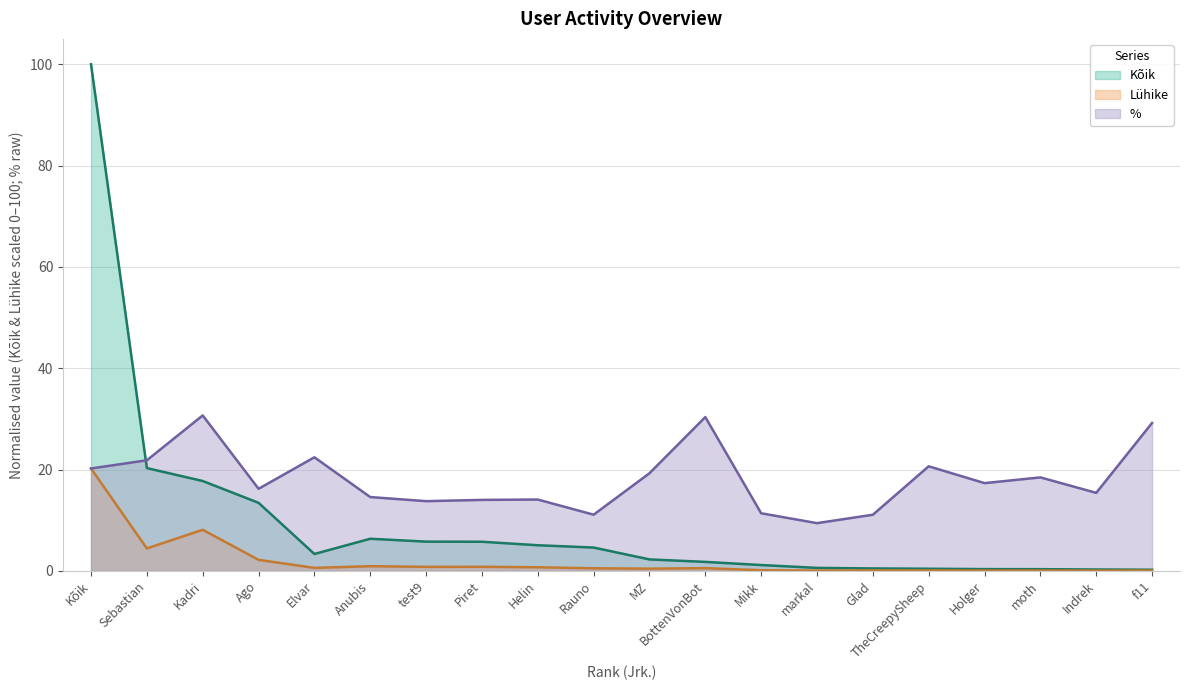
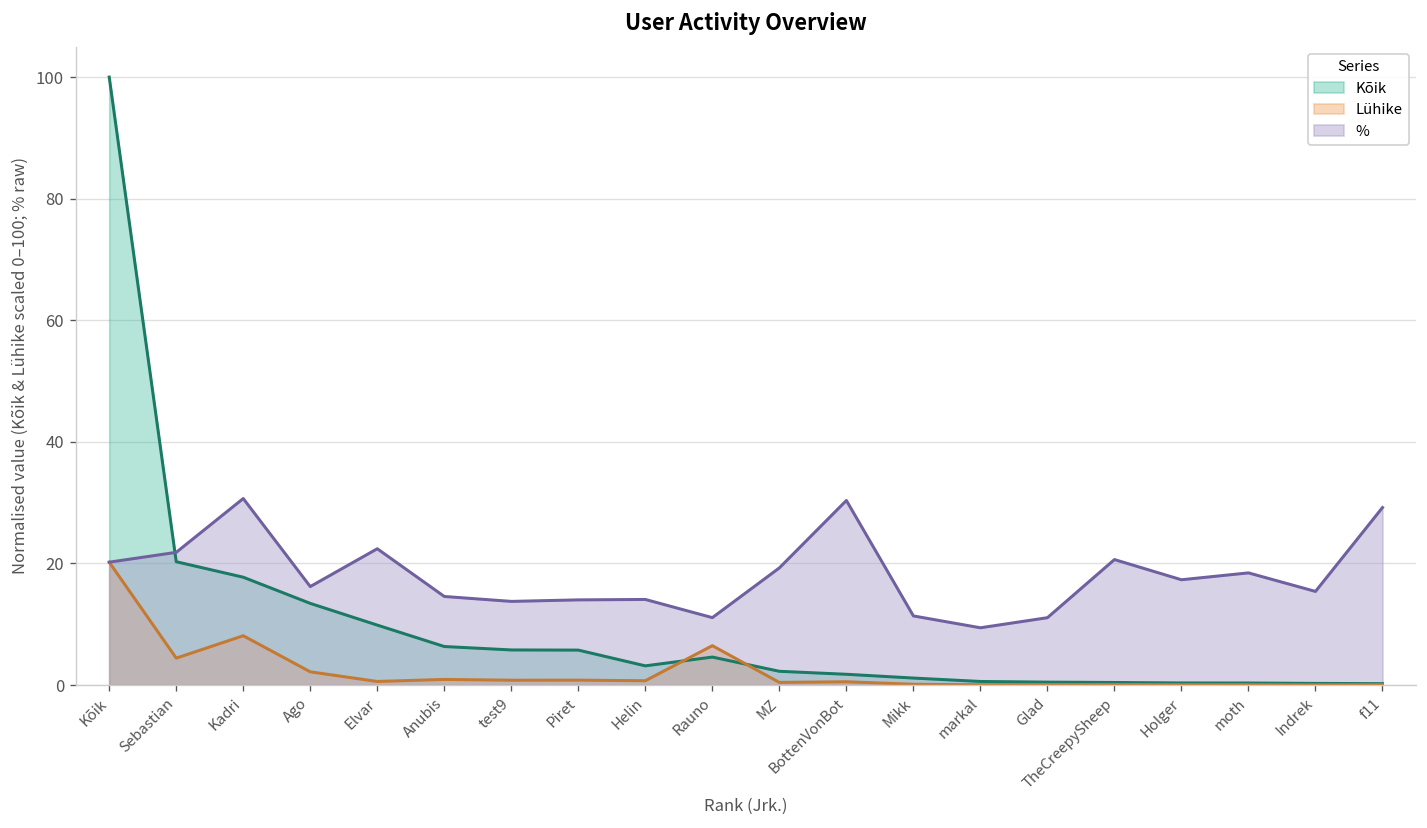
Kõik, Elvar: 3 -> 10
Kõik, Helin: 5 -> 3
Lühike, Rauno: 1 -> 6
